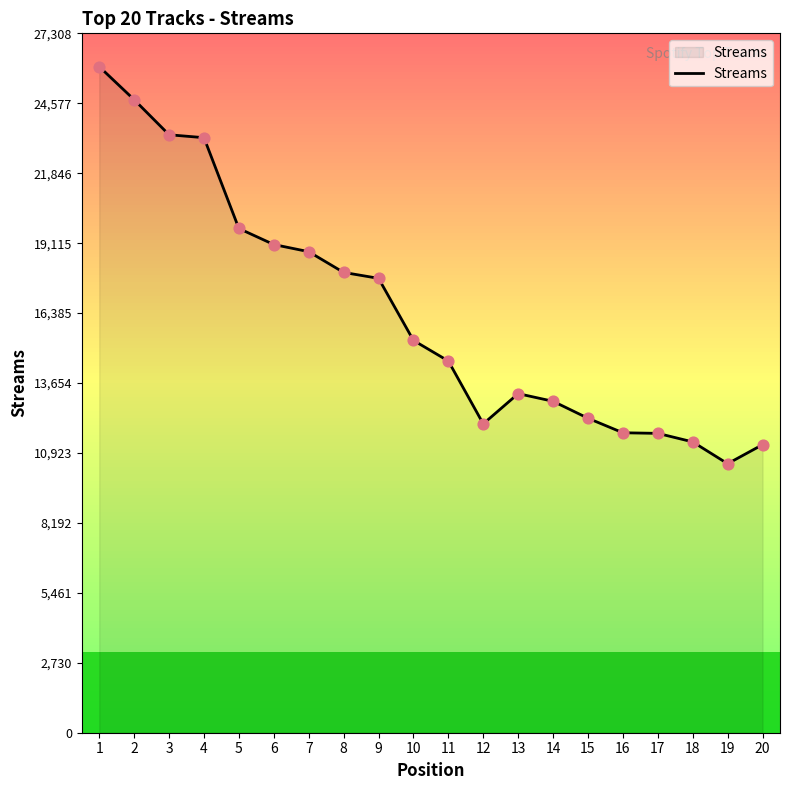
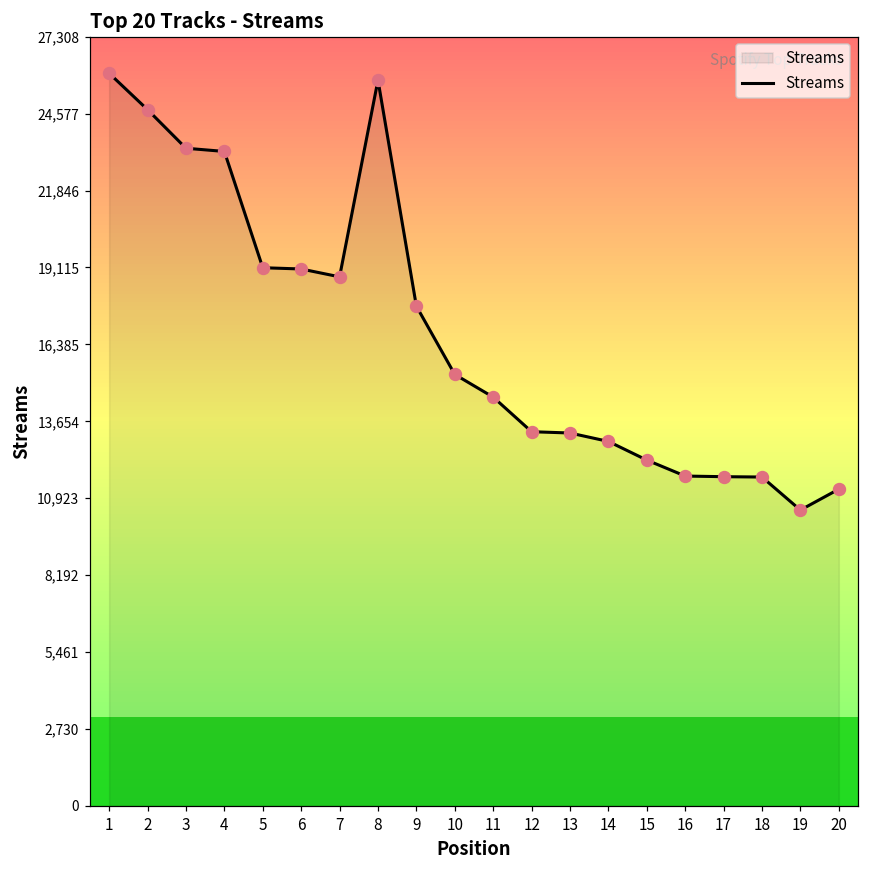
Streams, 5: 19,700 -> 19,100
Streams, 8: 18,000 -> 25,800
Streams, 12: 12,100 -> 13,300
Streams, 18: 11,400 -> 11,700
